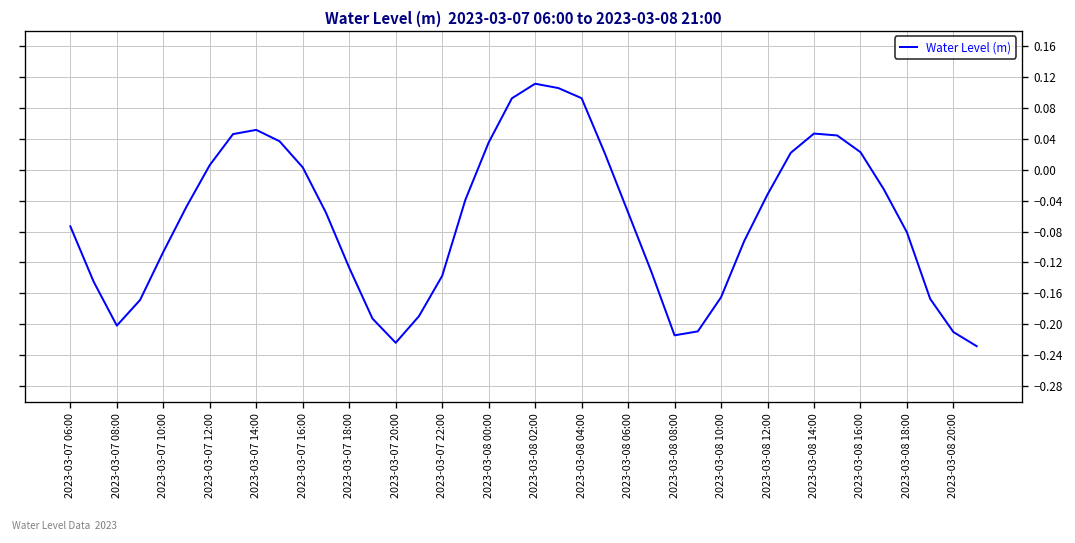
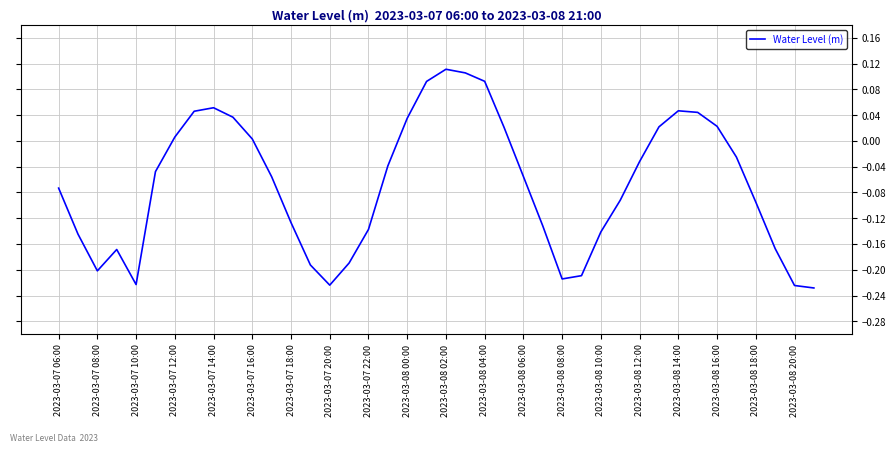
2023-03-07 10:00: -0.11 -> -0.22
2023-03-08 10:00: -0.17 -> -0.14
2023-03-08 18:00: -0.08 -> -0.09
2023-03-08 20:00: -0.21 -> -0.22
